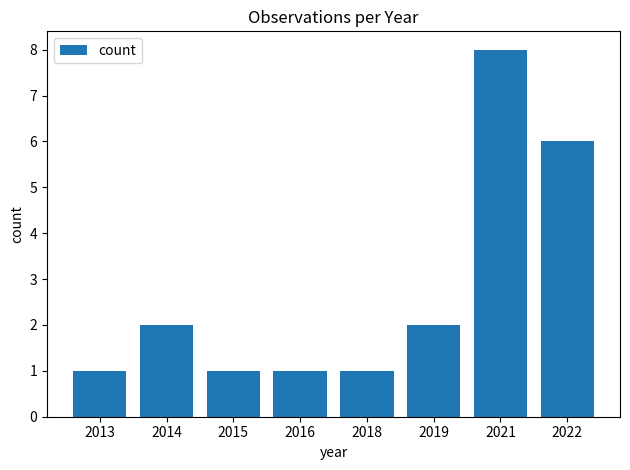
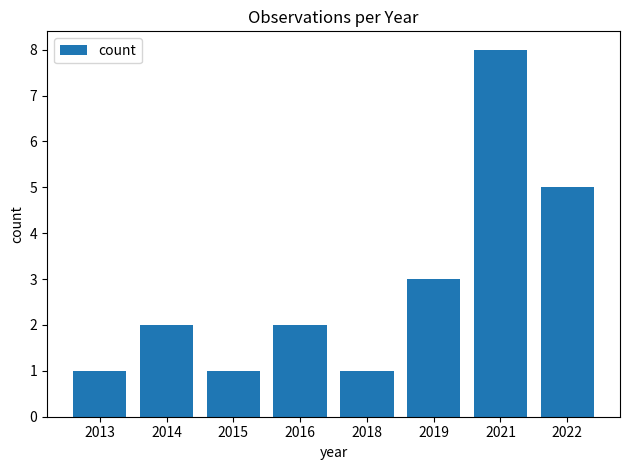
2016: 1 -> 2
2019: 2 -> 3
2022: 6 -> 5
